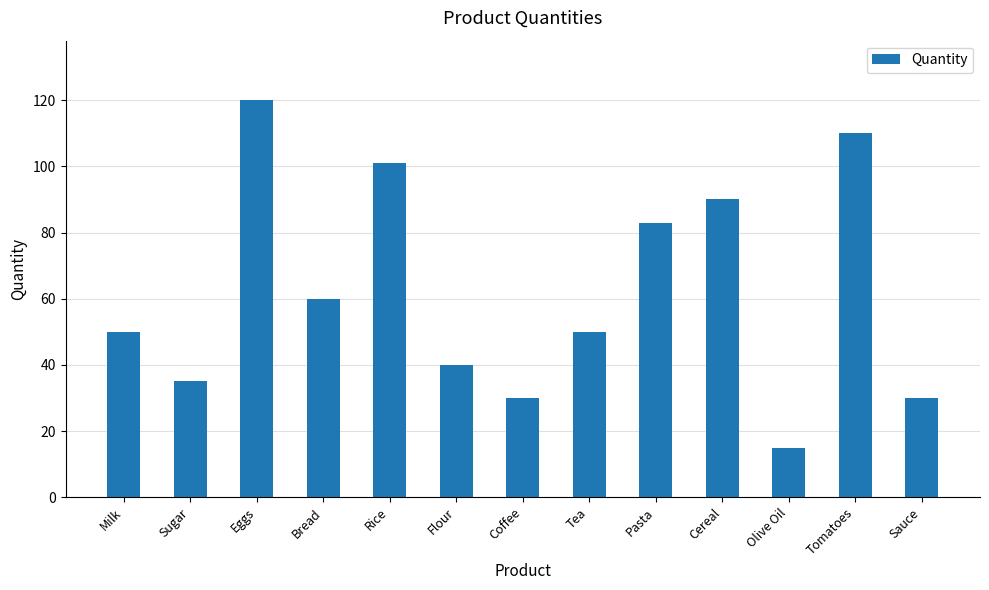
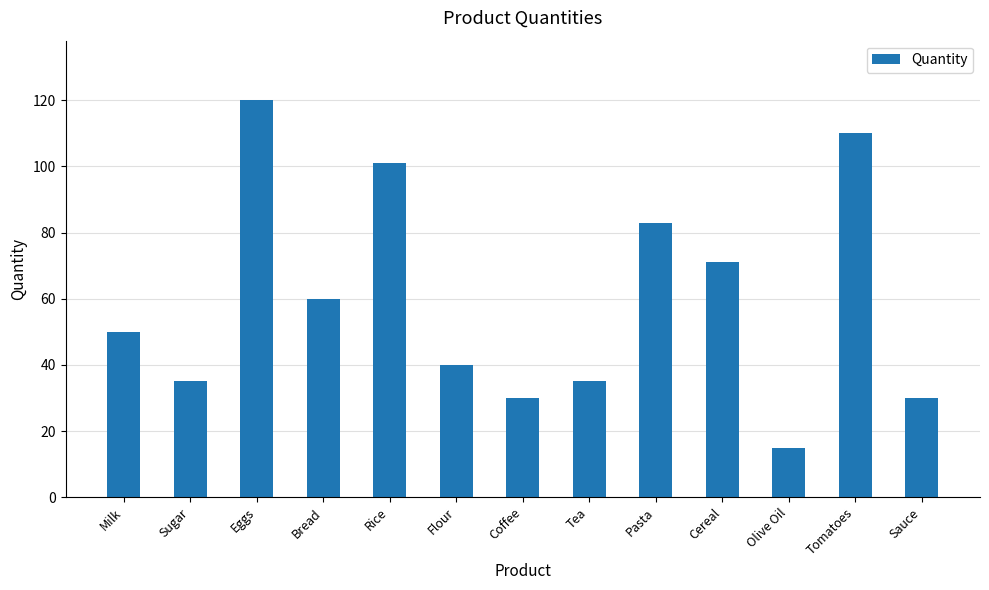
Tea: 50 -> 35
Cereal: 90 -> 71
